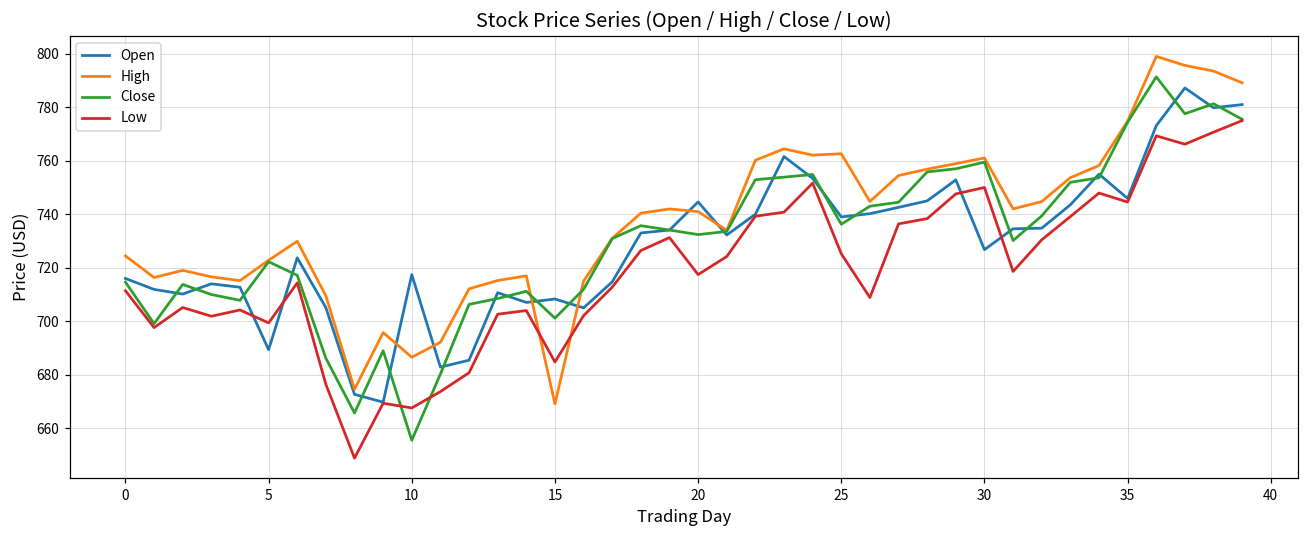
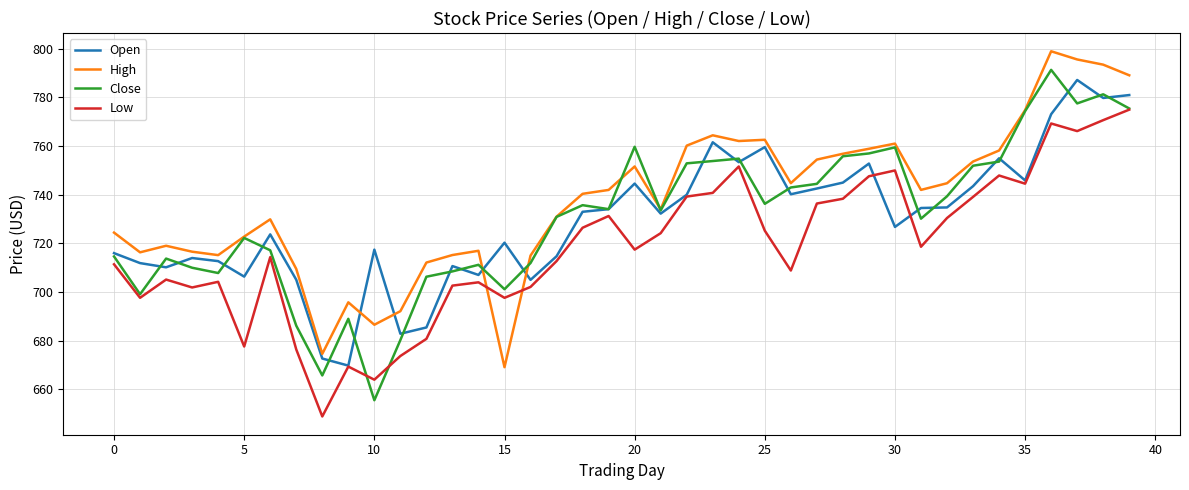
Open, 5: 689 -> 706
Low, 5: 699 -> 678
Low, 10: 668 -> 664
Open, 15: 708 -> 720
Low, 15: 685 -> 698
High, 20: 741 -> 752
Close, 20: 732 -> 760
Open, 25: 739 -> 760
